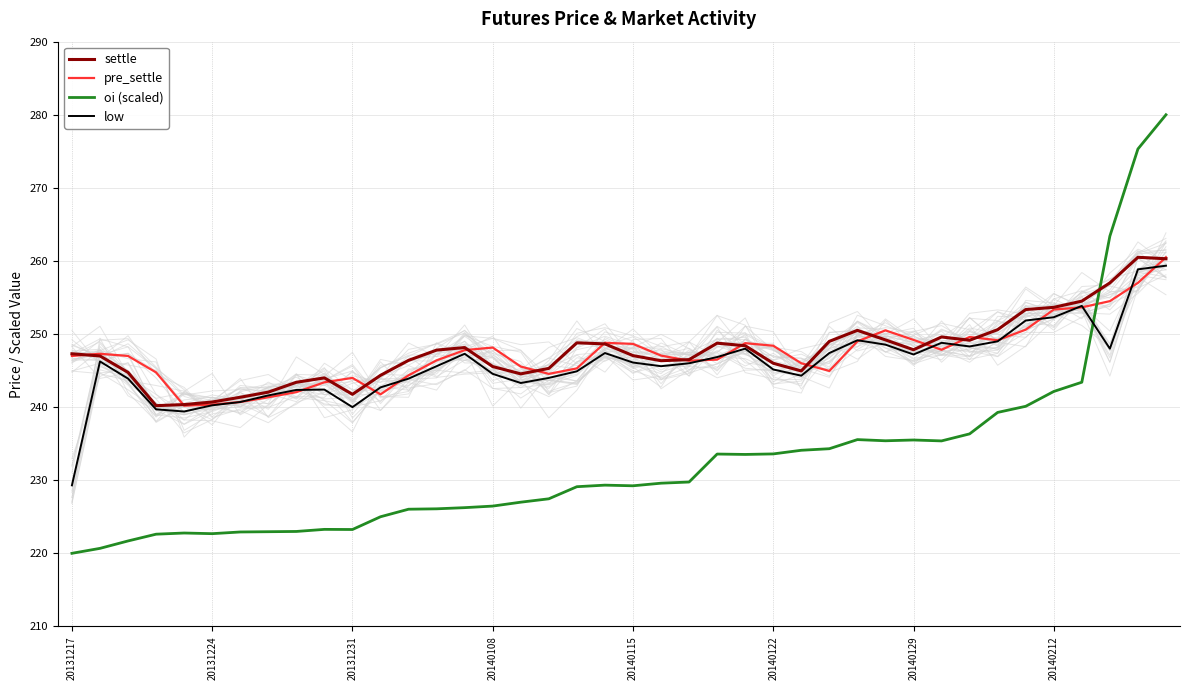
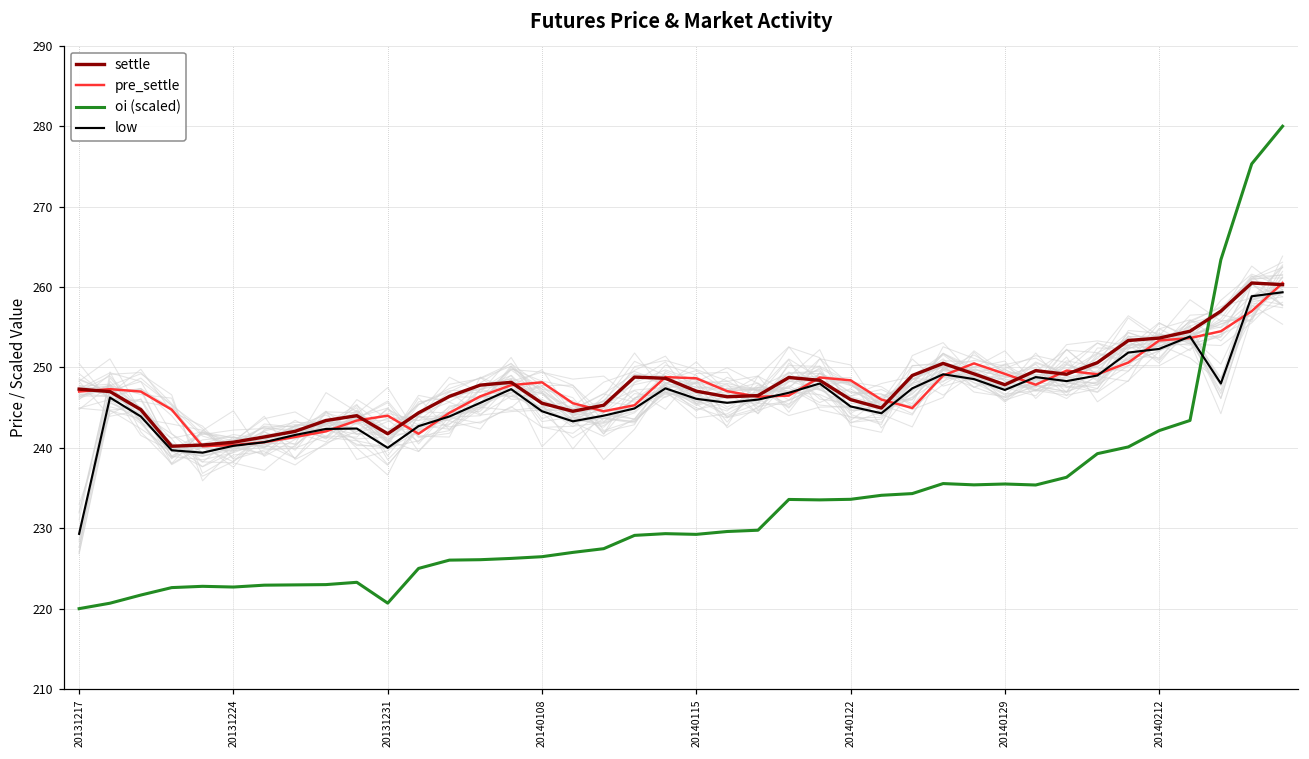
oi (scaled), 20131231: 223 -> 221
